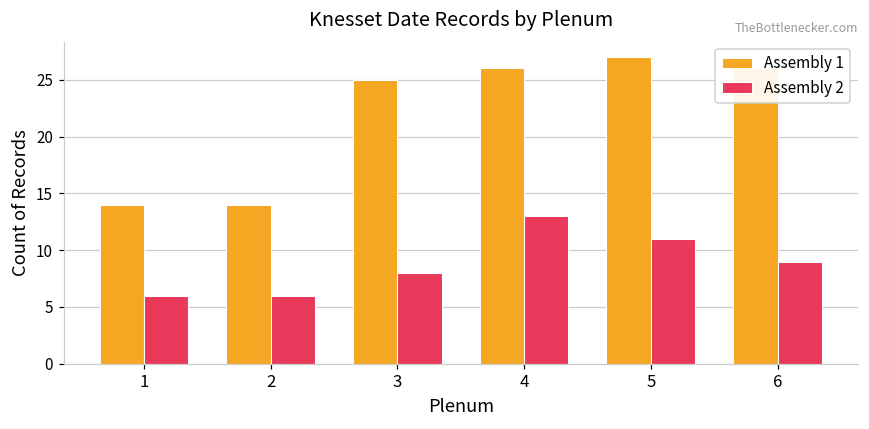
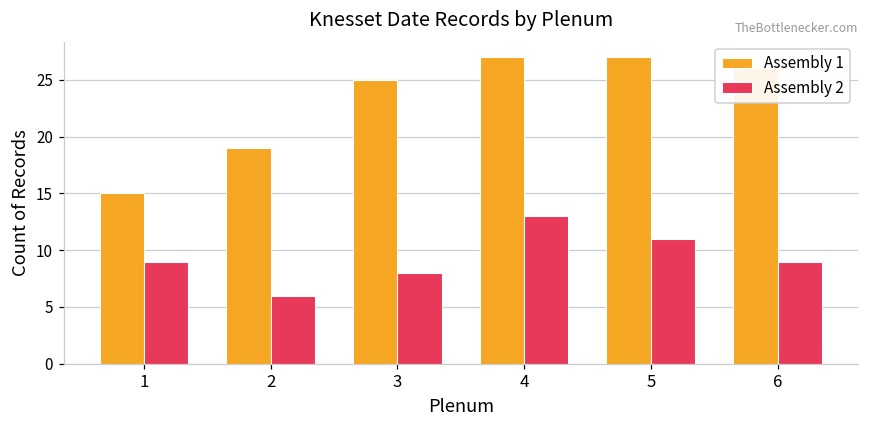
Assembly 1, 1: 14 -> 15
Assembly 2, 1: 6 -> 9
Assembly 1, 2: 14 -> 19
Assembly 1, 4: 26 -> 27
